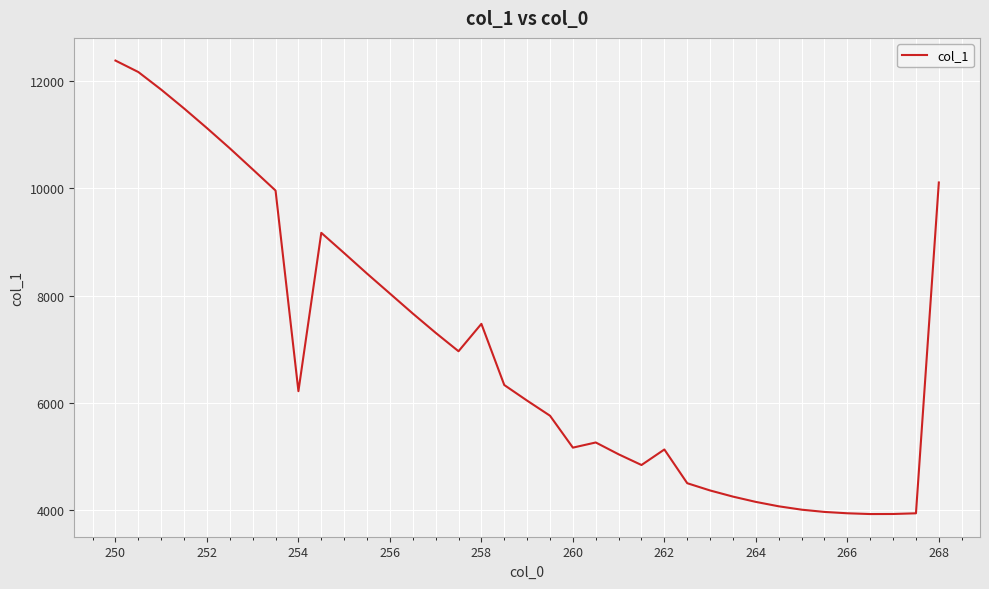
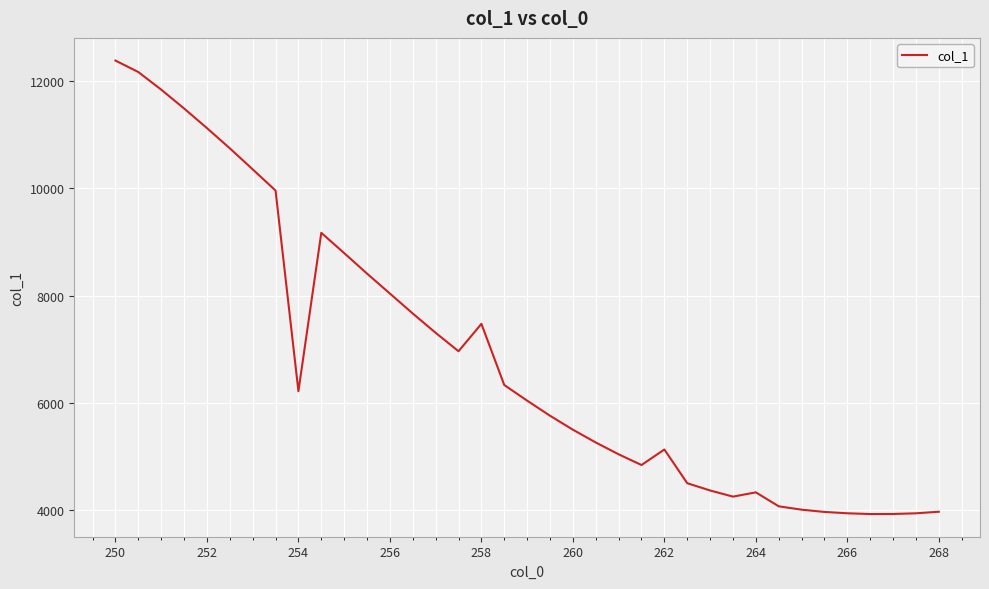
260: 5200 -> 5500
264: 4100 -> 4300
268: 10100 -> 4000
